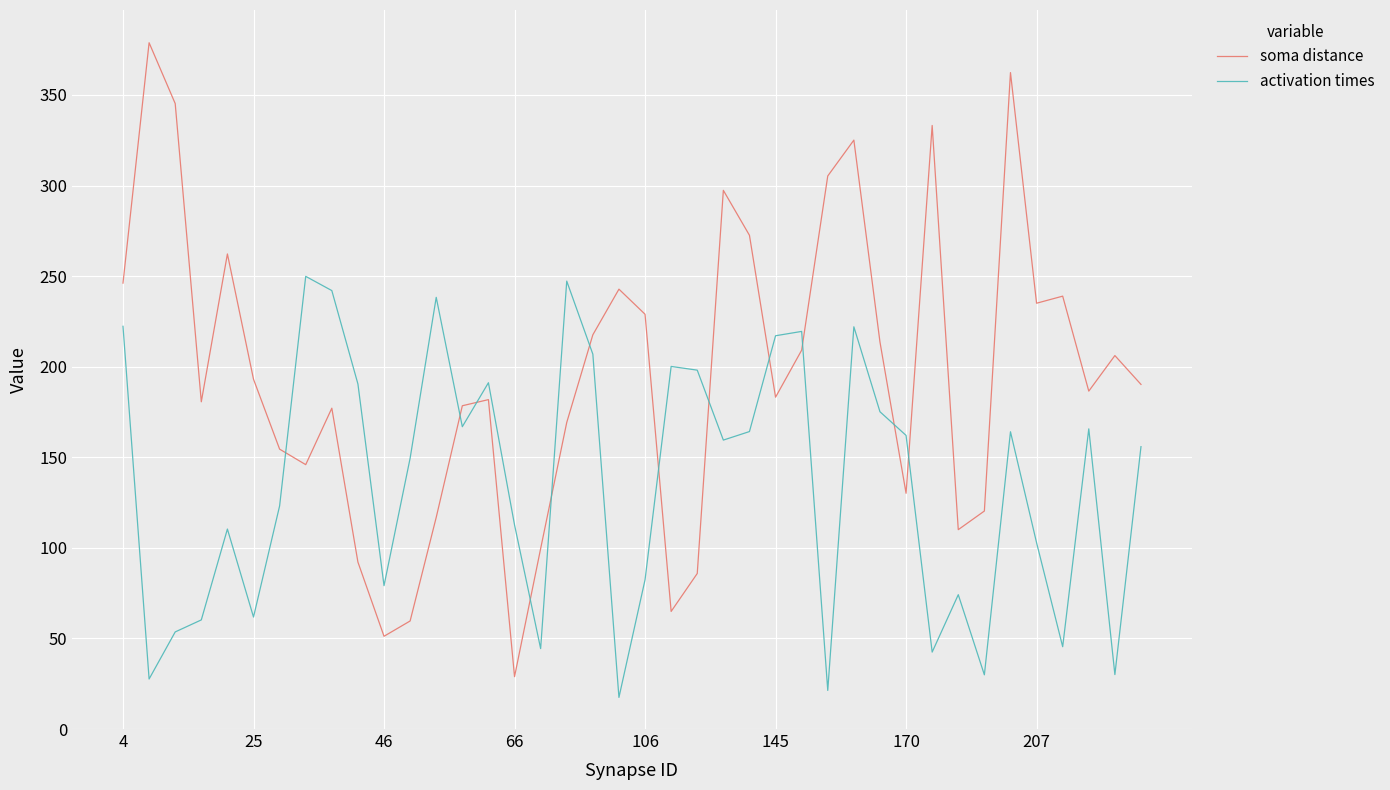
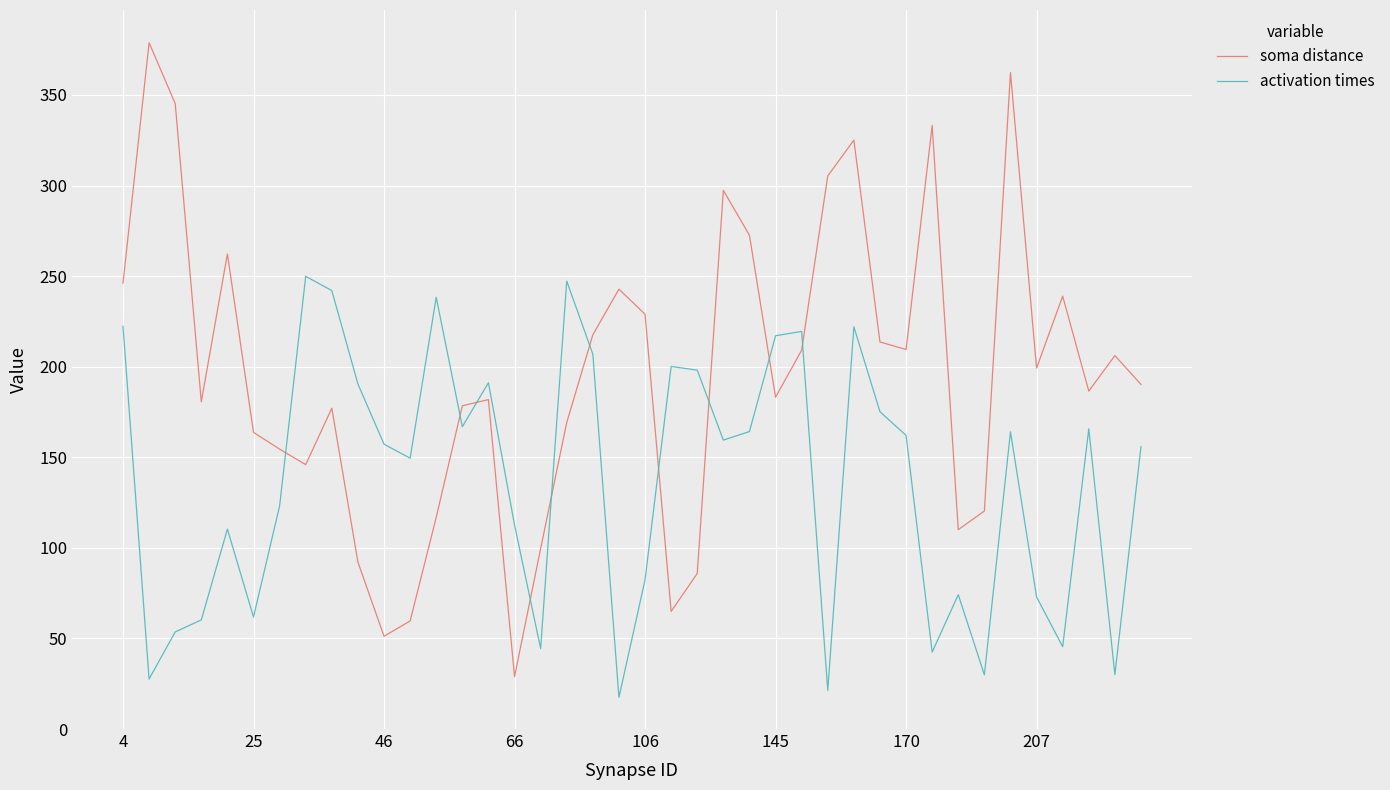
soma distance, 25: 193 -> 164
activation times, 46: 79 -> 157
soma distance, 170: 130 -> 209
soma distance, 207: 235 -> 199
activation times, 207: 103 -> 73
